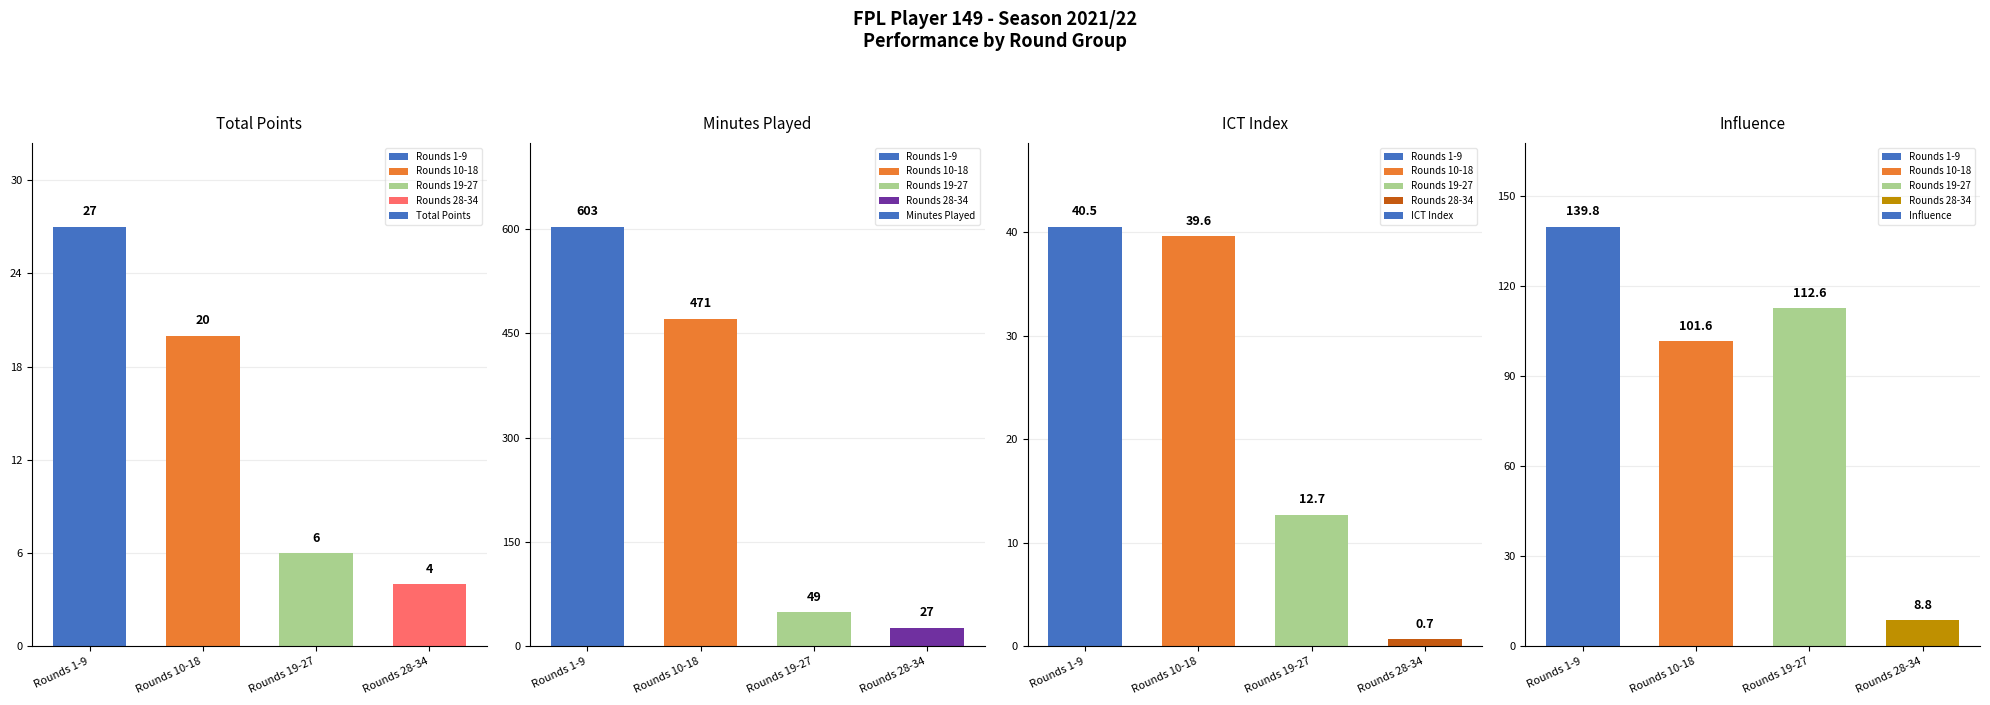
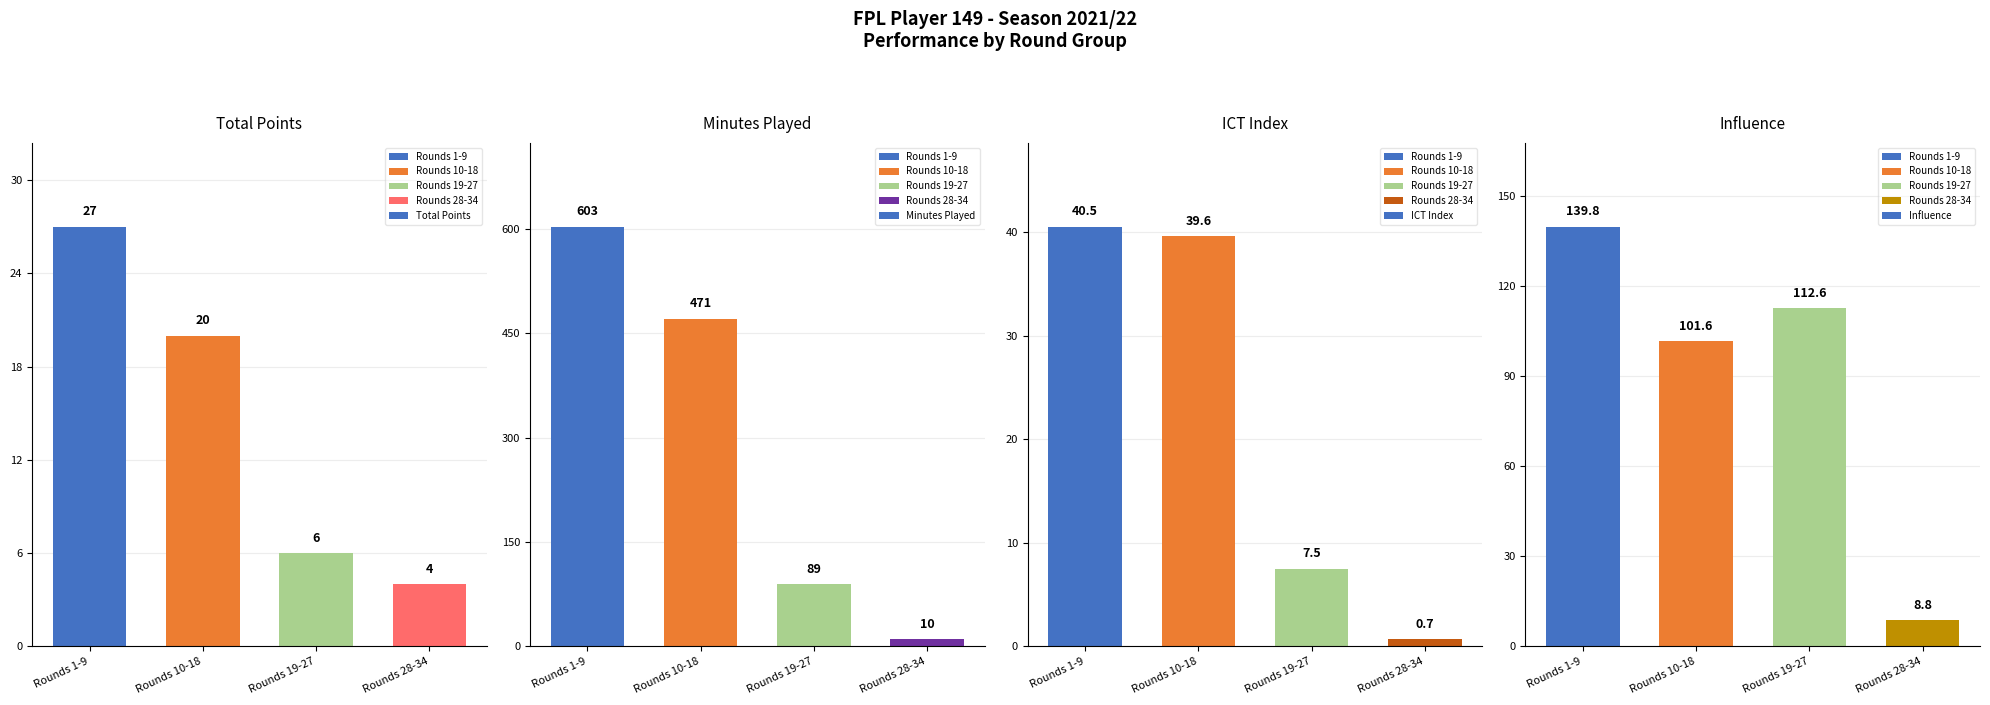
Minutes Played, Rounds 19-27: 49 -> 89
Minutes Played, Rounds 28-34: 27 -> 10
ICT Index, Rounds 19-27: 12.7 -> 7.5
